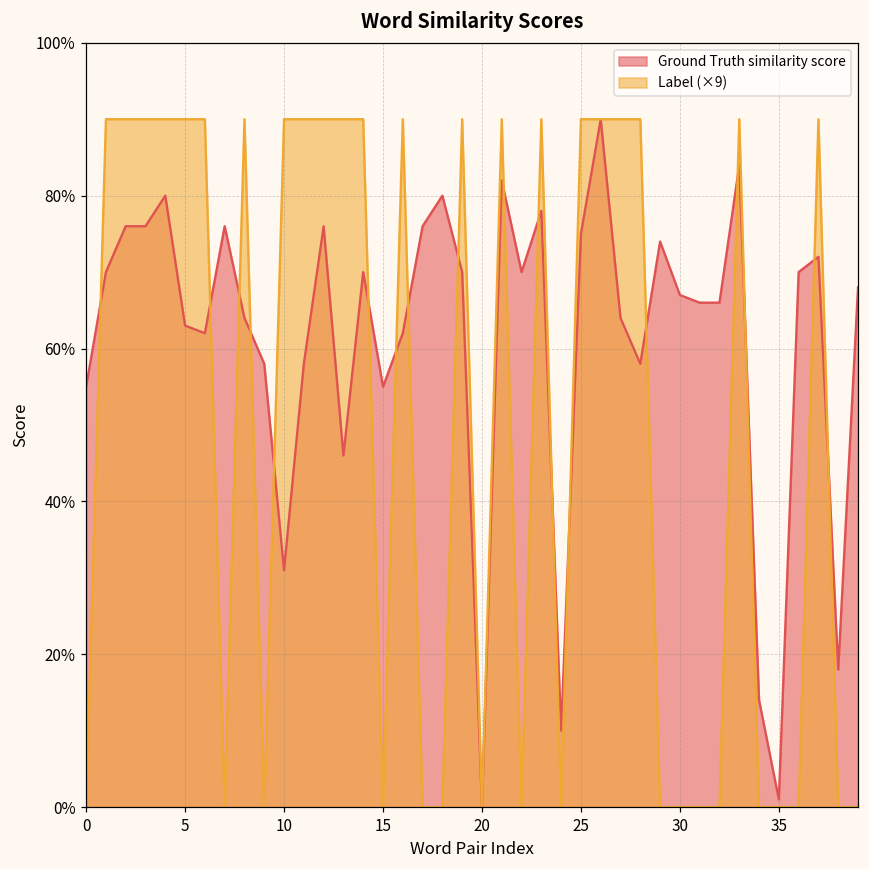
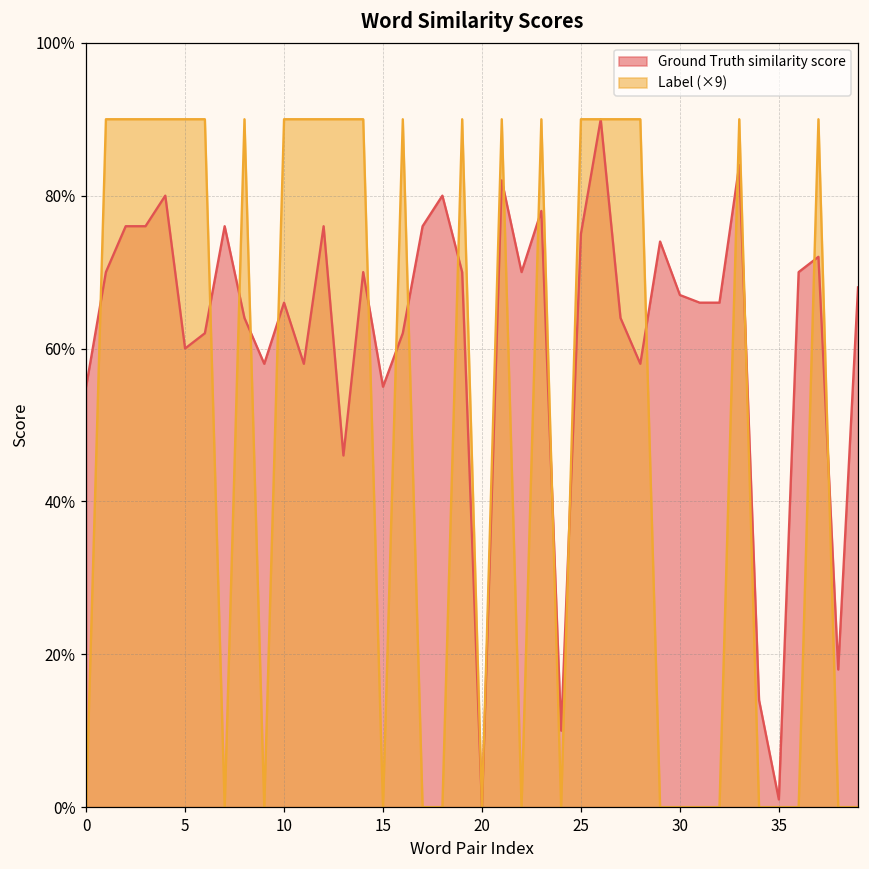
Ground Truth similarity score, 5: 63% -> 60%
Ground Truth similarity score, 10: 31% -> 66%
